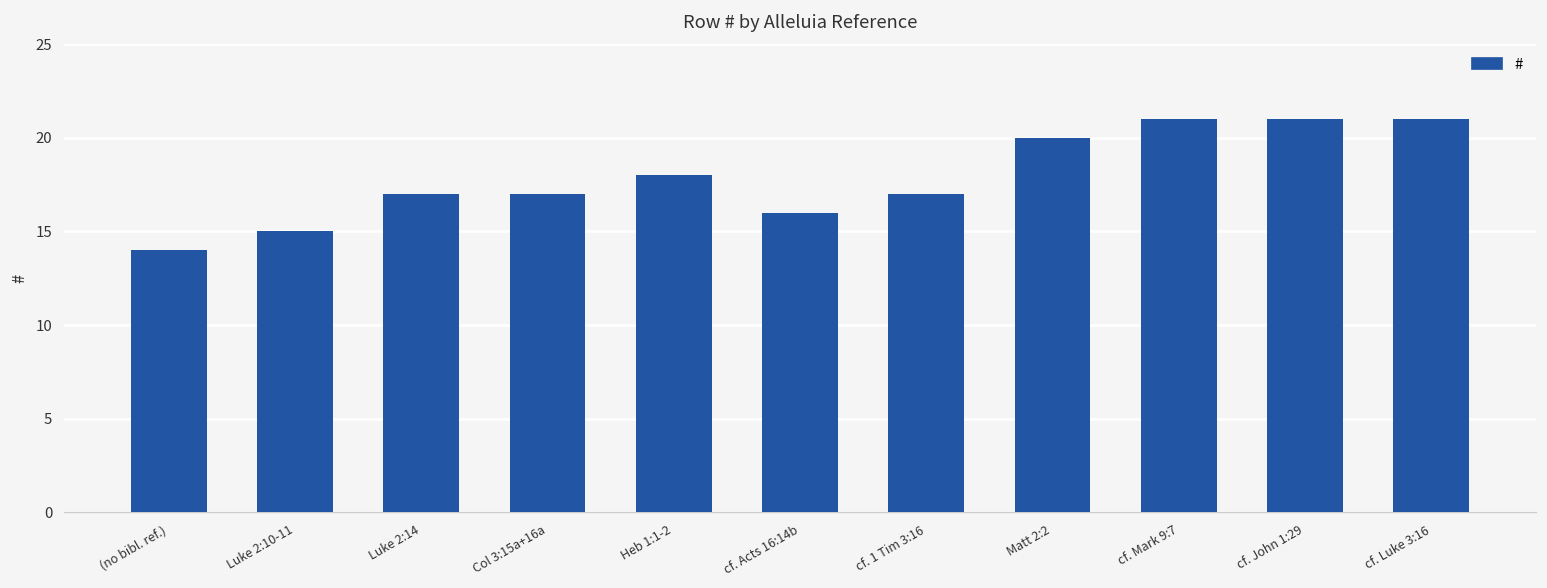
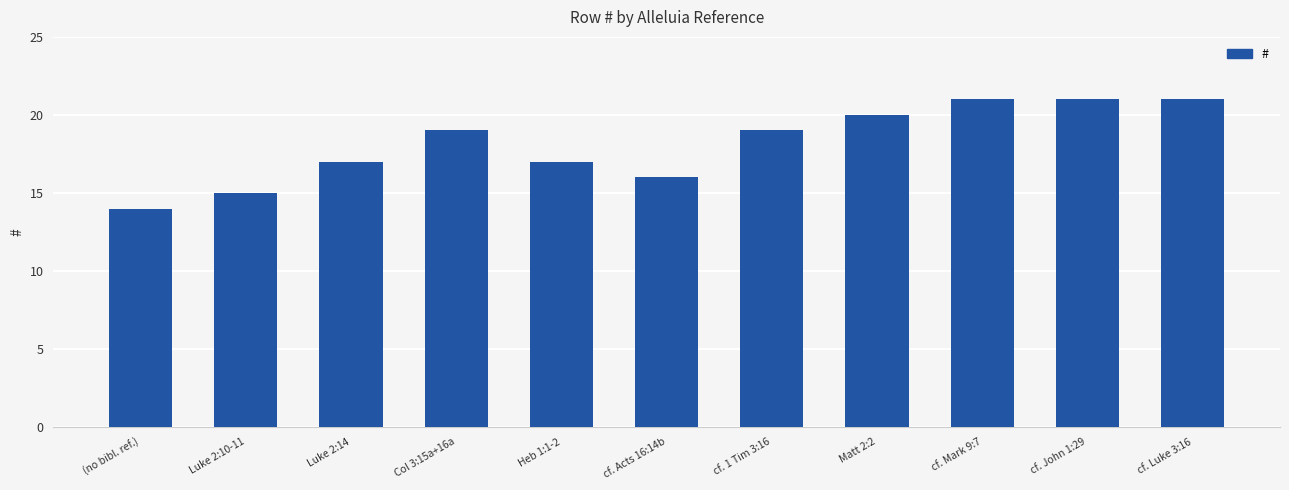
Col 3:15a+16a: 17 -> 19
Heb 1:1-2: 18 -> 17
cf. 1 Tim 3:16: 17 -> 19
